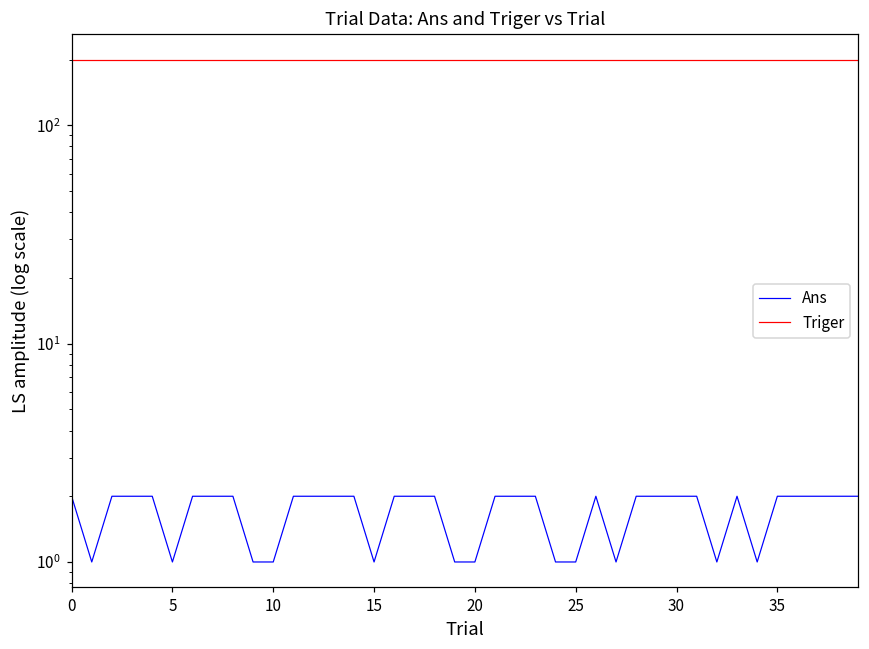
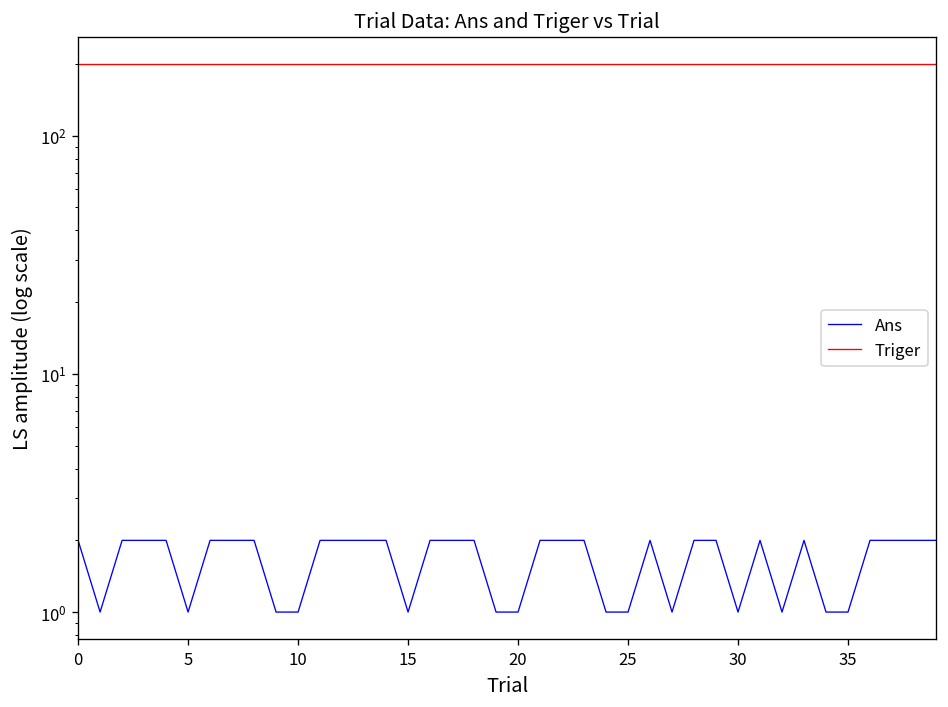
Ans, 30: 2 -> 1
Ans, 35: 2 -> 1
